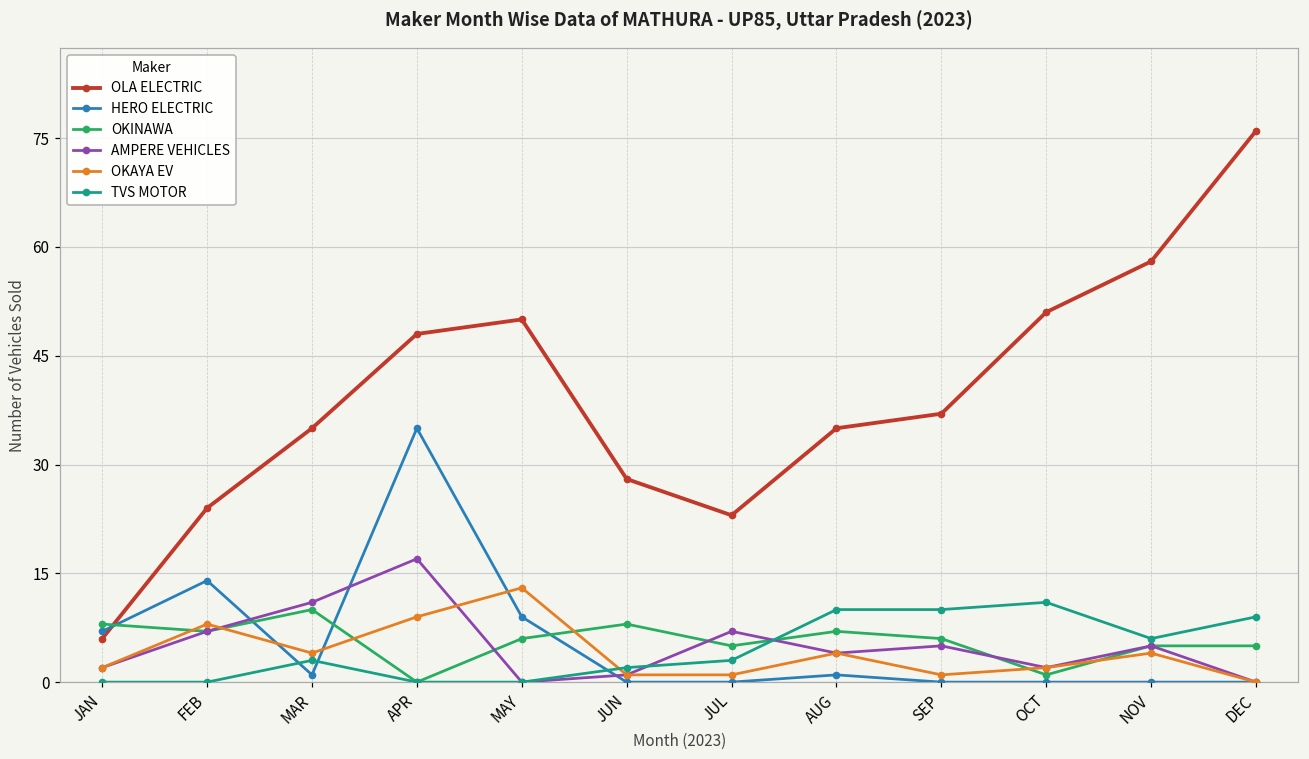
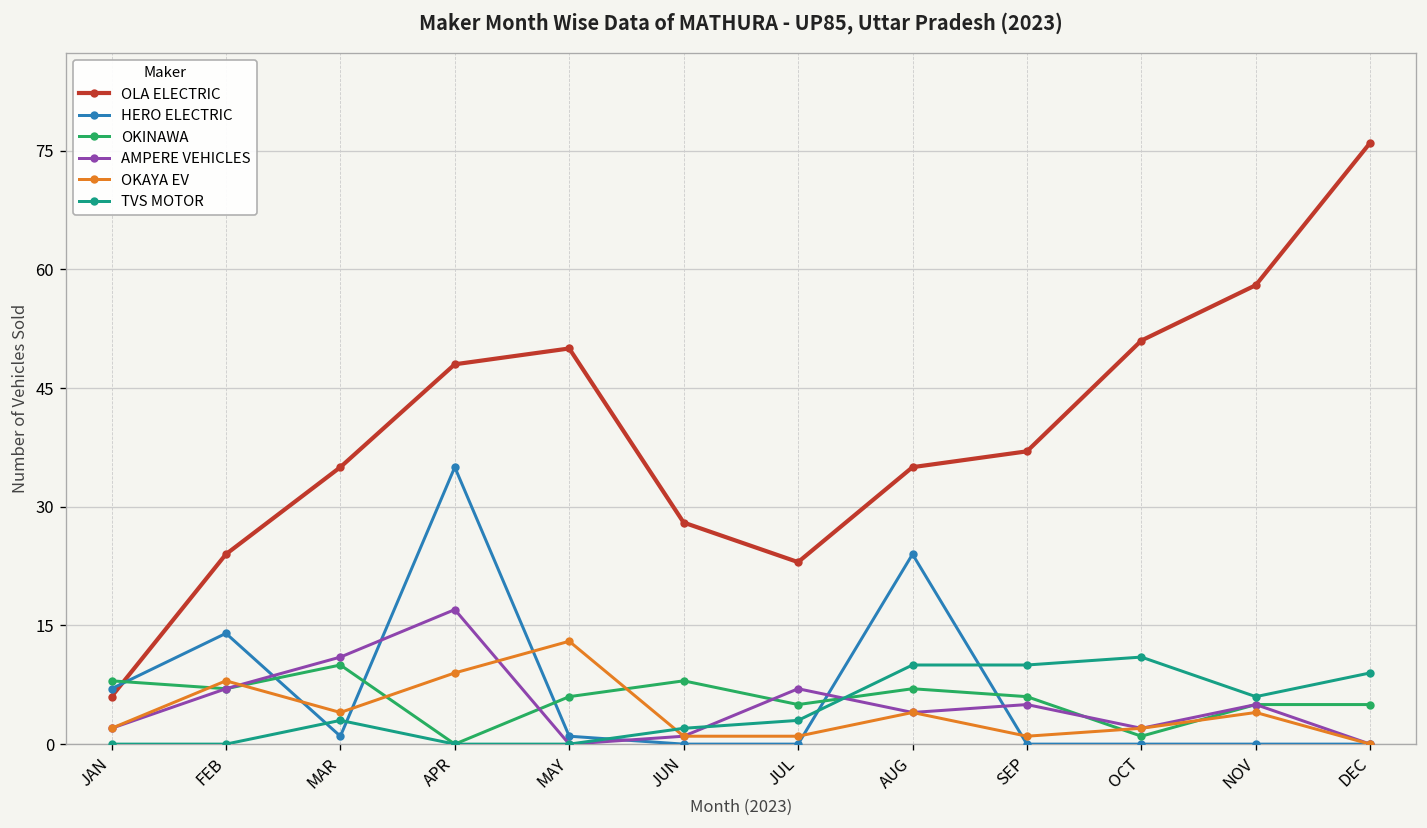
HERO ELECTRIC, MAY: 9 -> 1
HERO ELECTRIC, AUG: 1 -> 24
